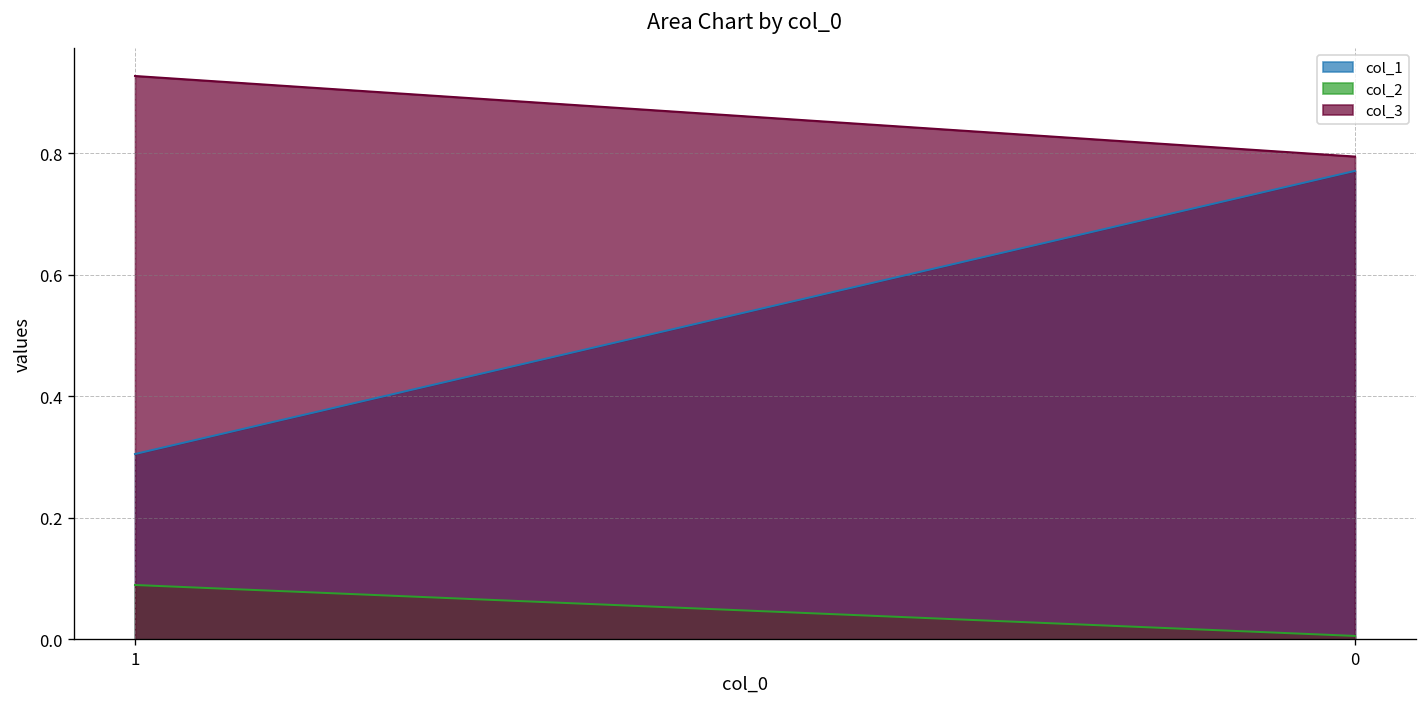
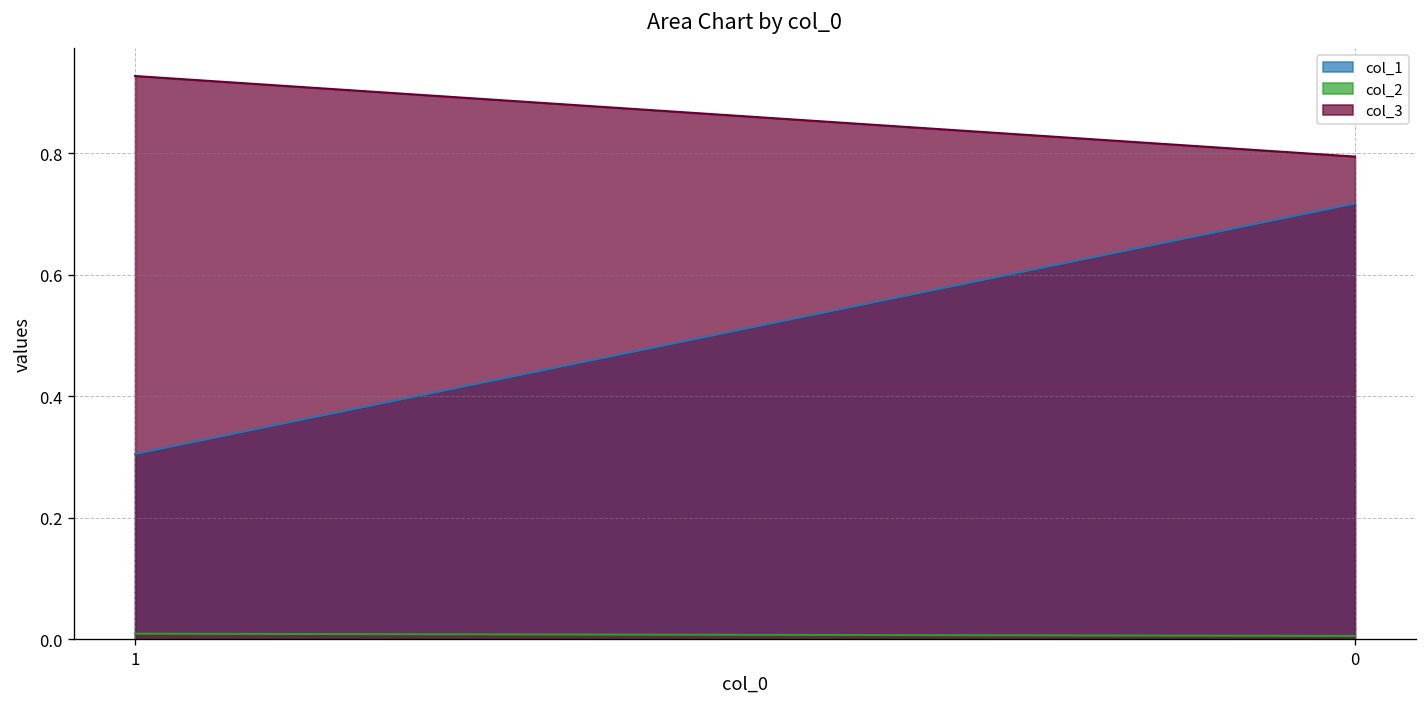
col_2, 1: 0.09 -> 0.01
col_1, 0: 0.77 -> 0.72
